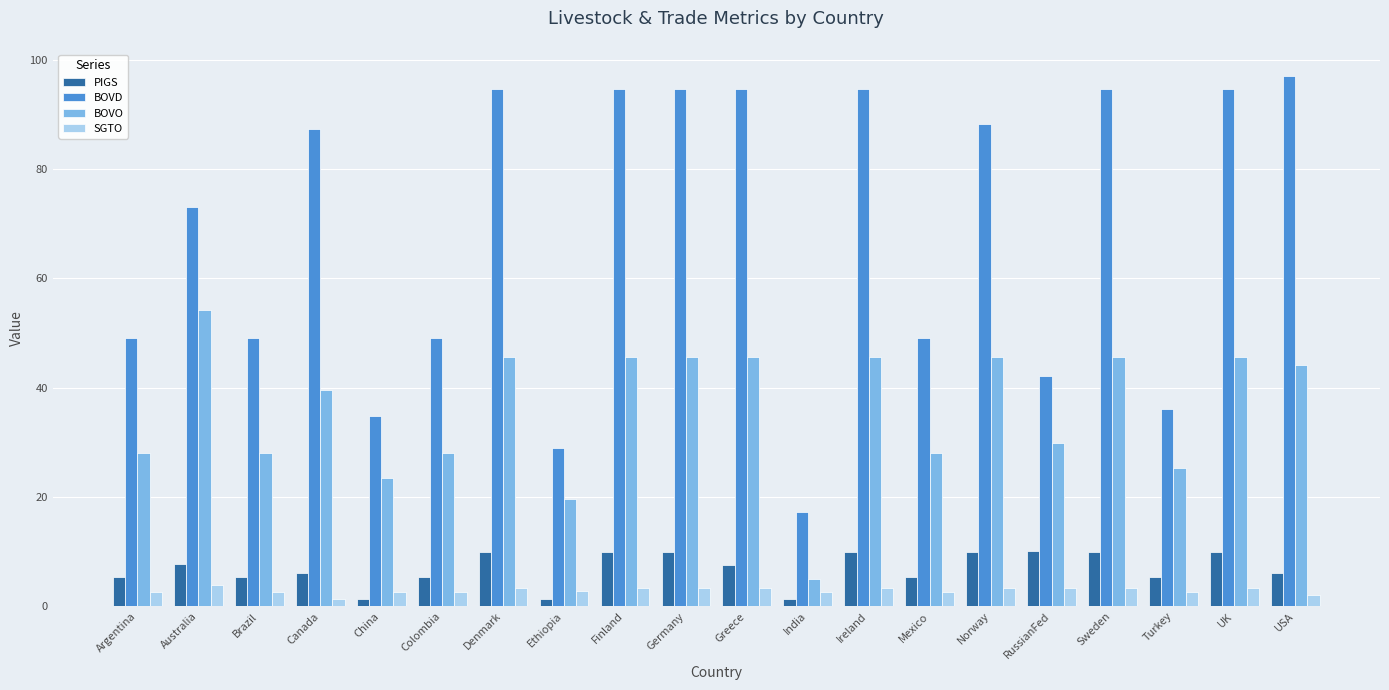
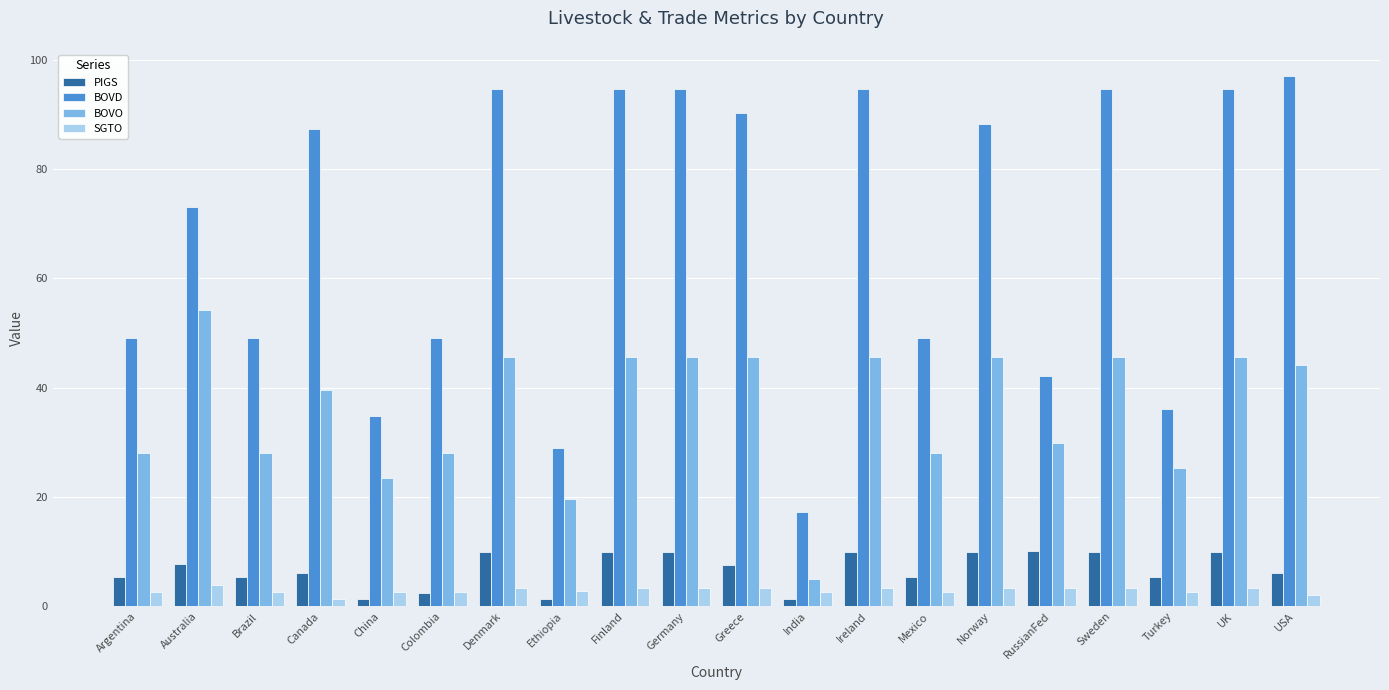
PIGS, Colombia: 5 -> 2
BOVD, Greece: 95 -> 90
